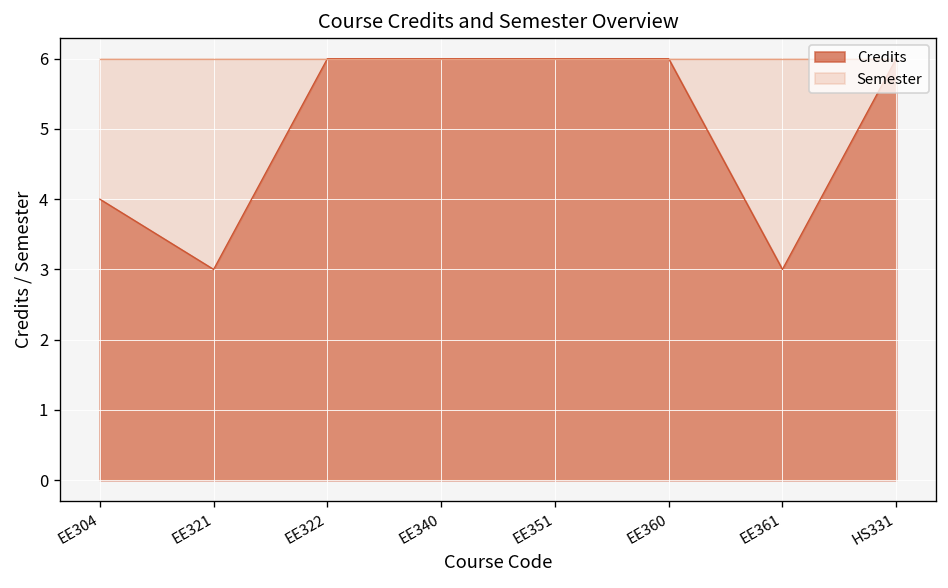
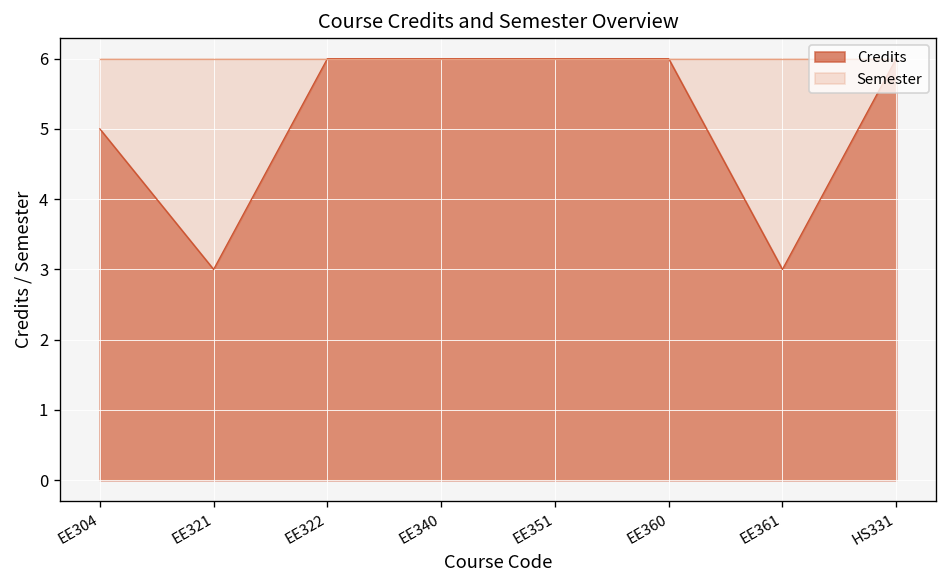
Credits, EE304: 4 -> 5
